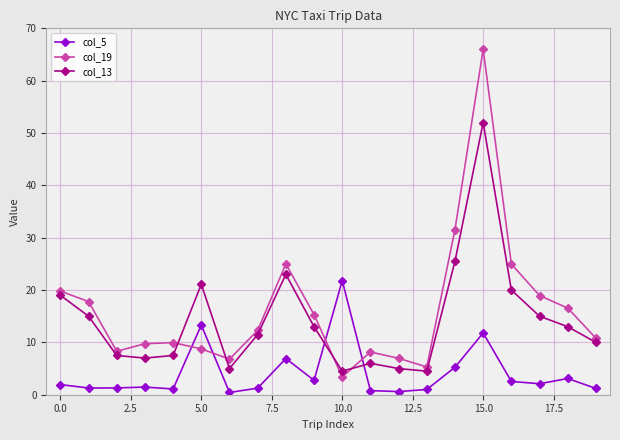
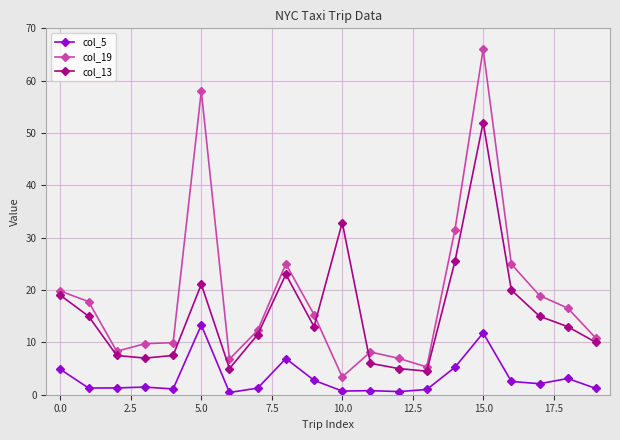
col_5, 0.0: 2 -> 5
col_19, 5.0: 9 -> 58
col_5, 10.0: 22 -> 1
col_13, 10.0: 5 -> 33
